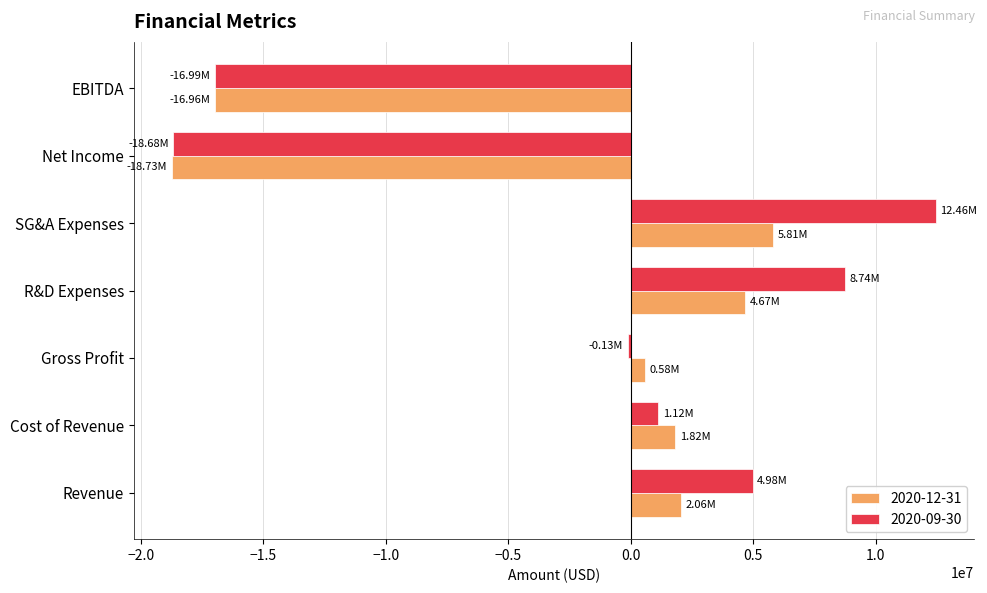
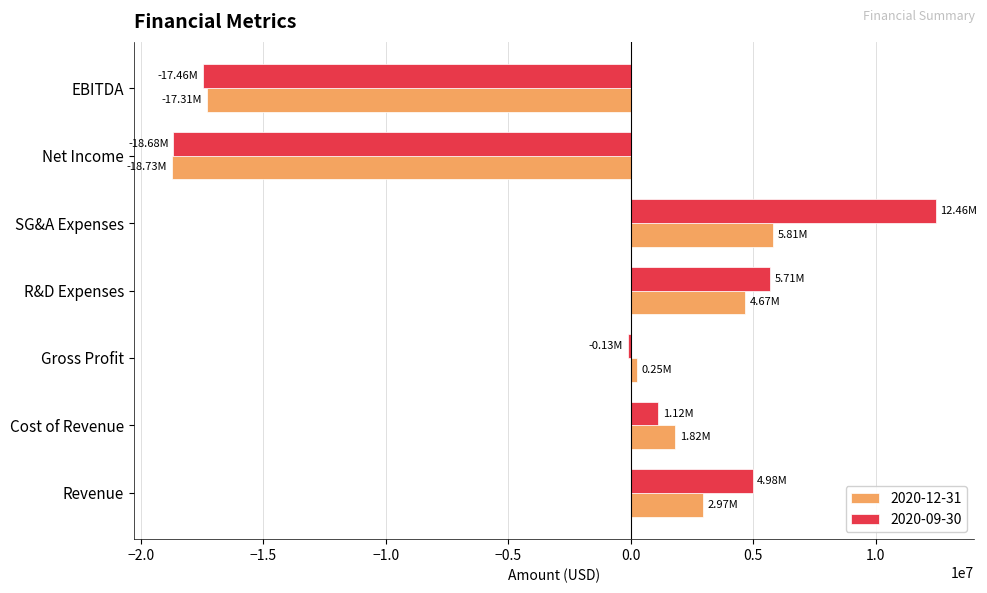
2020-09-30, EBITDA: -16.99M -> -17.46M
2020-12-31, EBITDA: -16.96M -> -17.31M
2020-09-30, R&D Expenses: 8.74M -> 5.71M
2020-12-31, Gross Profit: 0.58M -> 0.25M
2020-12-31, Revenue: 2.06M -> 2.97M
